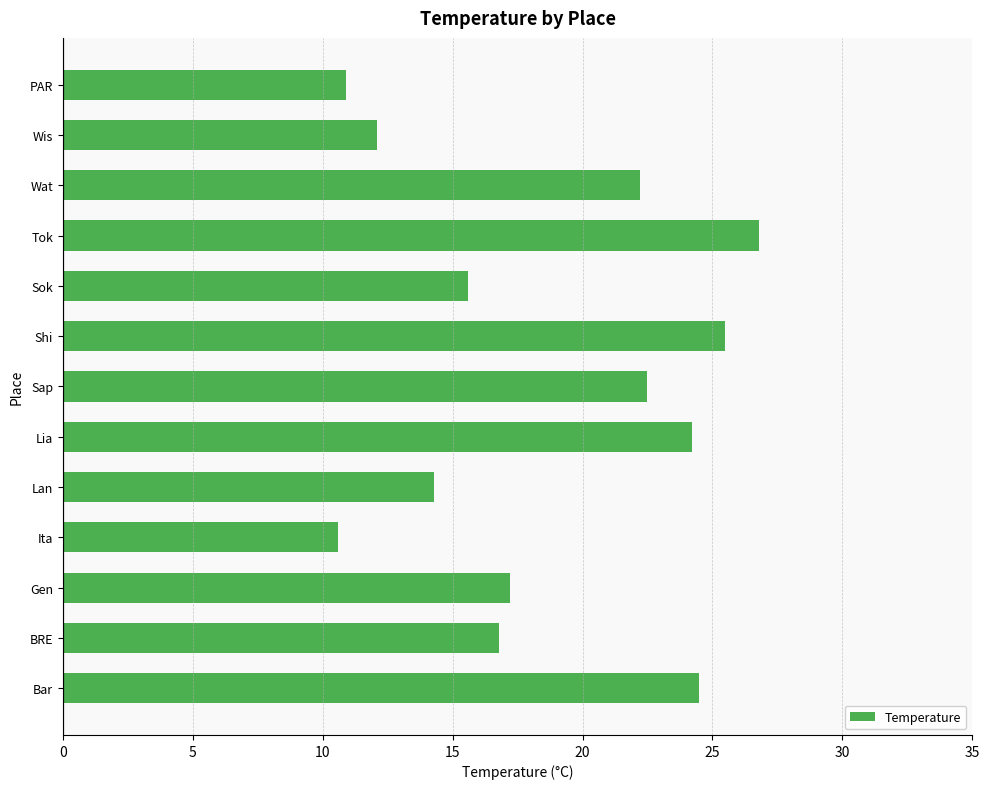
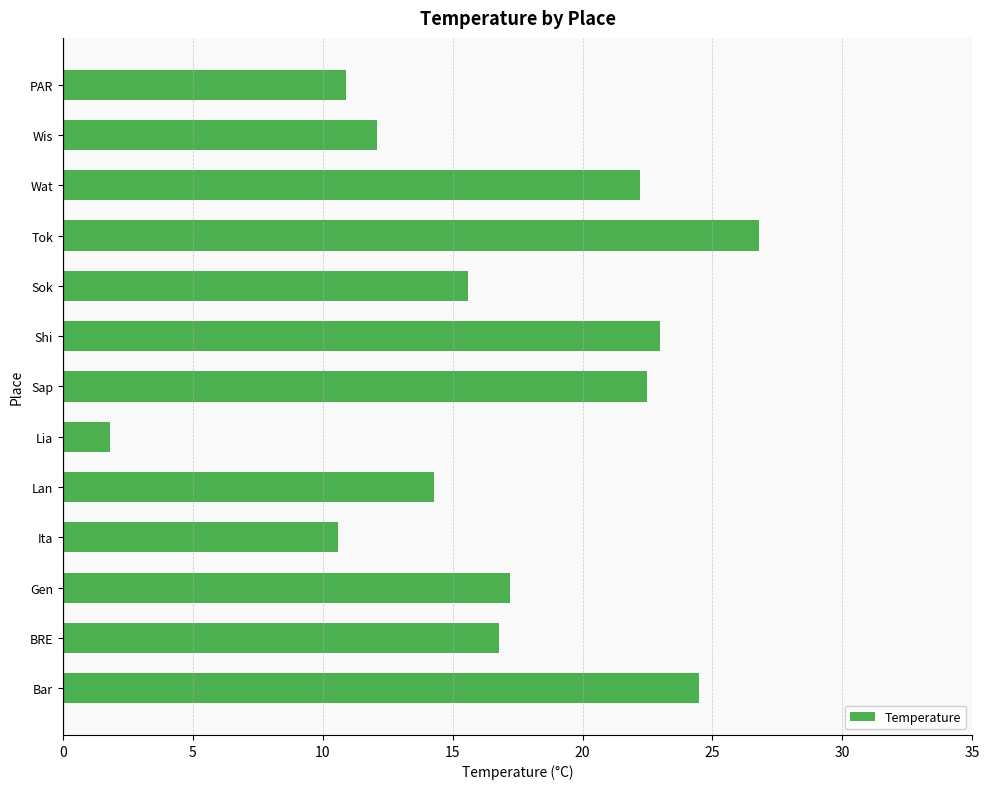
Shi: 25.5 -> 23.0
Lia: 24.2 -> 1.8
